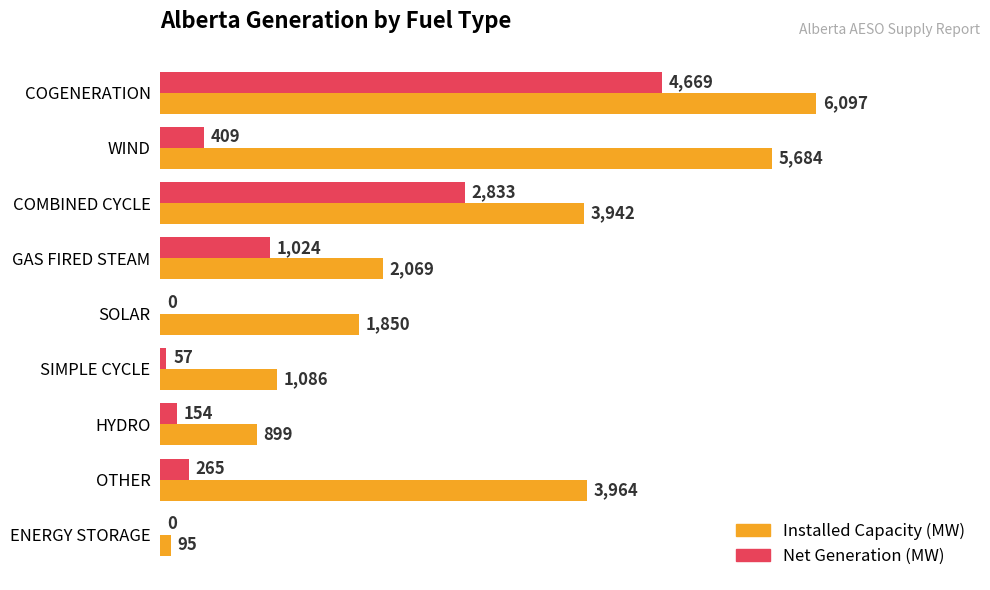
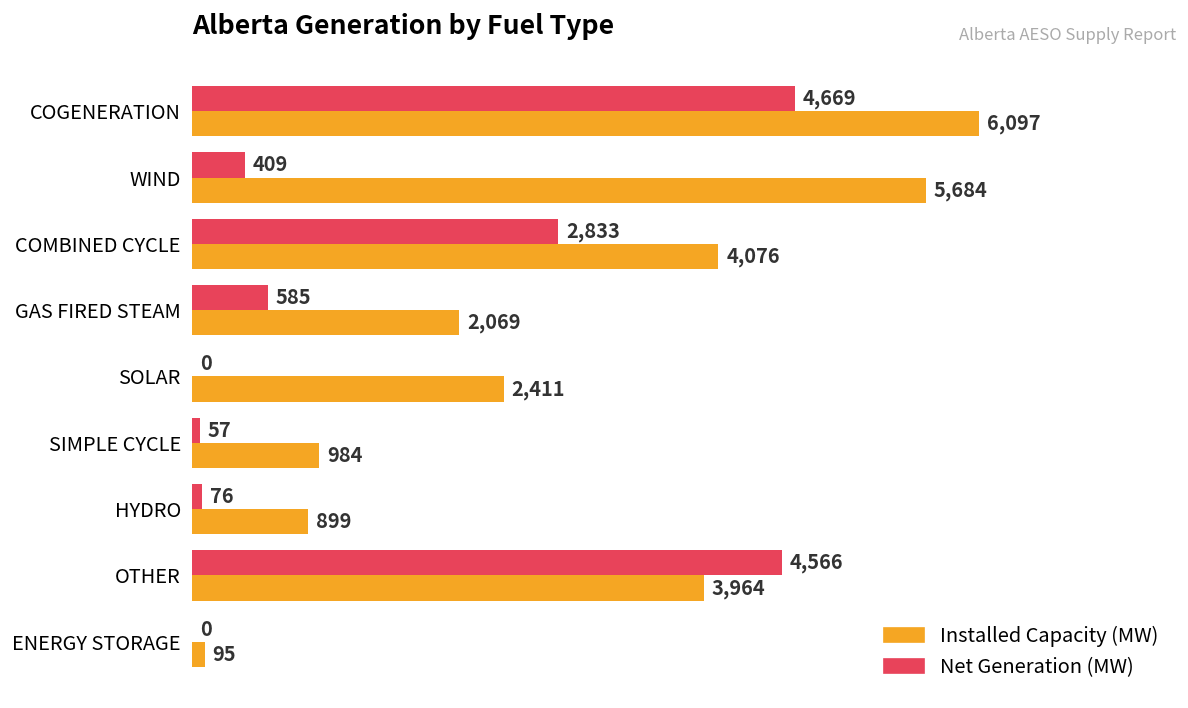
Installed Capacity (MW), COMBINED CYCLE: 3,942 -> 4,076
Net Generation (MW), GAS FIRED STEAM: 1,024 -> 585
Installed Capacity (MW), SOLAR: 1,850 -> 2,411
Installed Capacity (MW), SIMPLE CYCLE: 1,086 -> 984
Net Generation (MW), HYDRO: 154 -> 76
Net Generation (MW), OTHER: 265 -> 4,566
